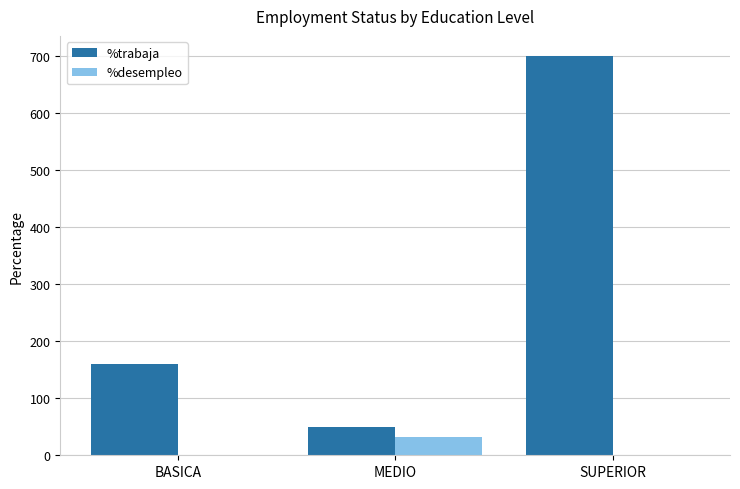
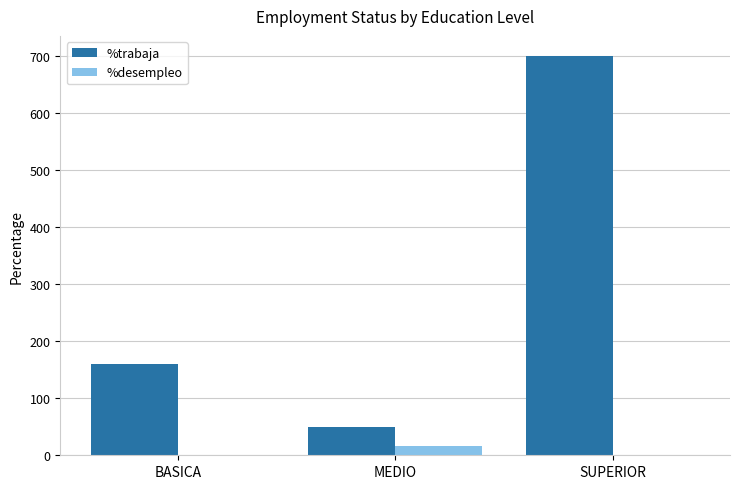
%desempleo, MEDIO: 30 -> 20
